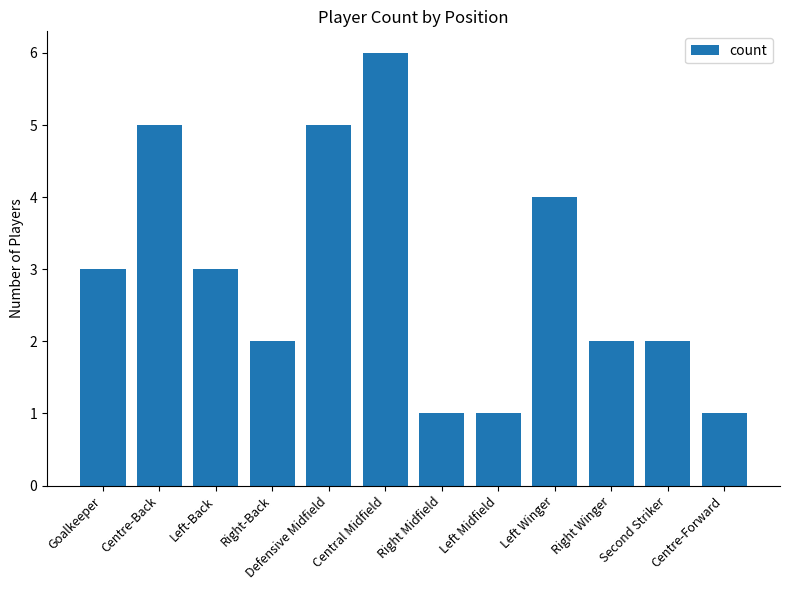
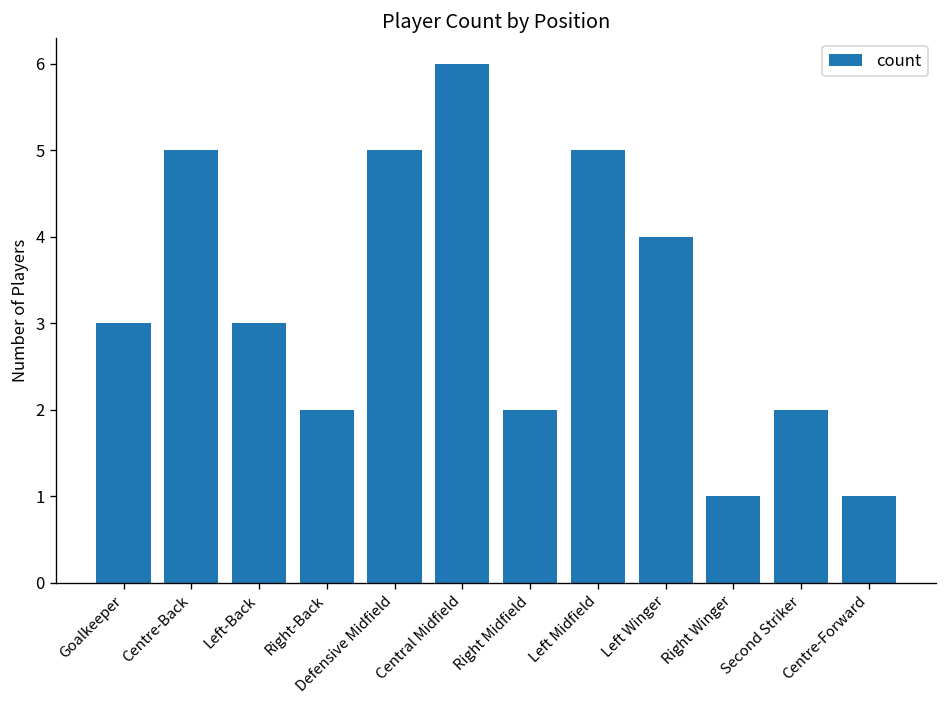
Right Midfield: 1 -> 2
Left Midfield: 1 -> 5
Right Winger: 2 -> 1
